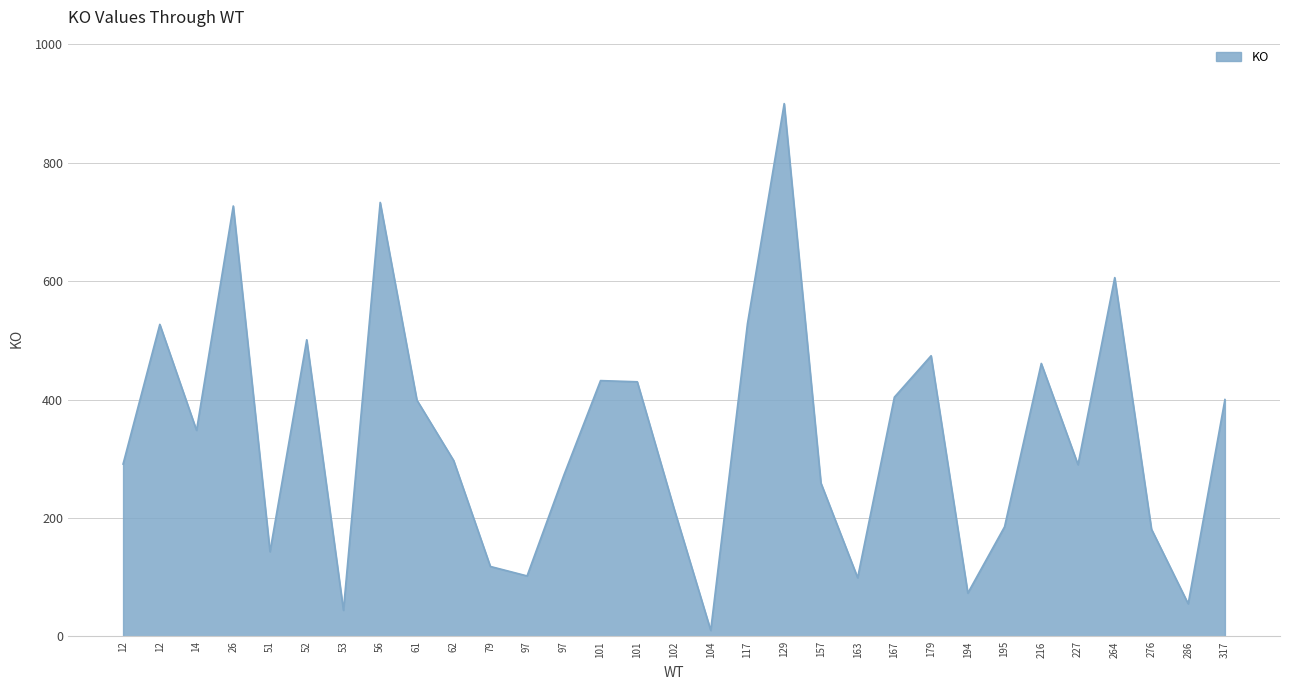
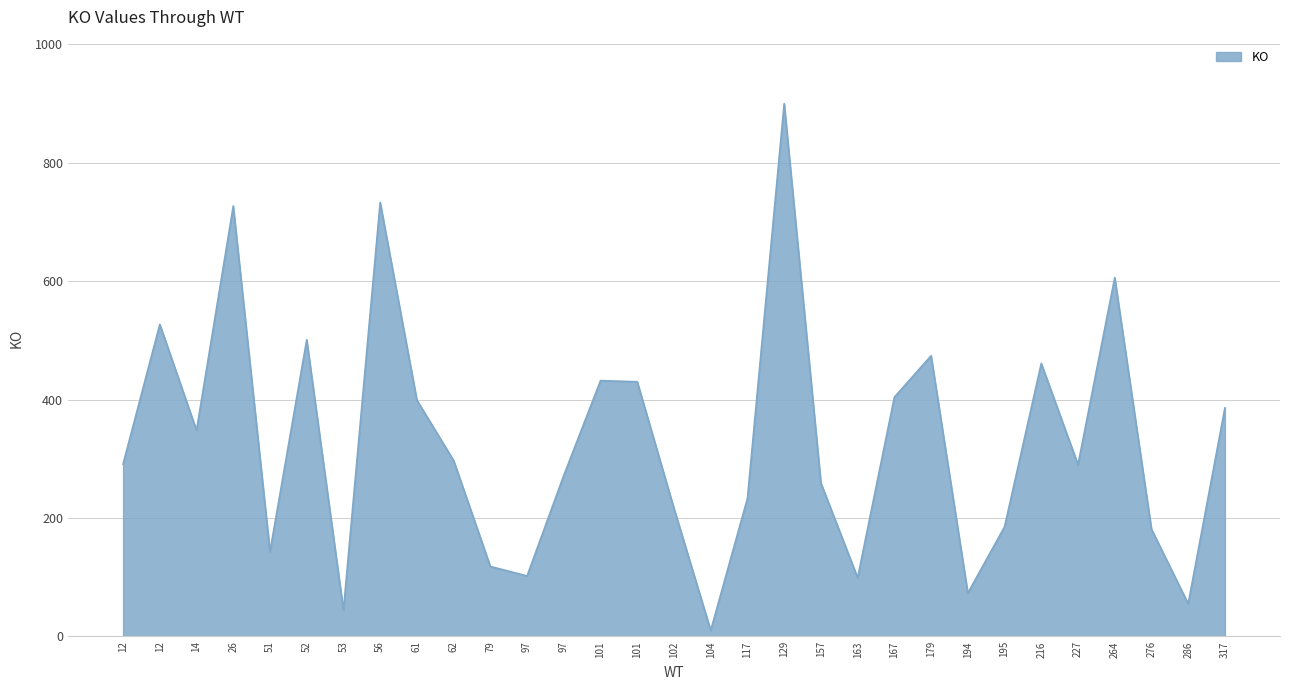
117: 530 -> 230
317: 400 -> 390
